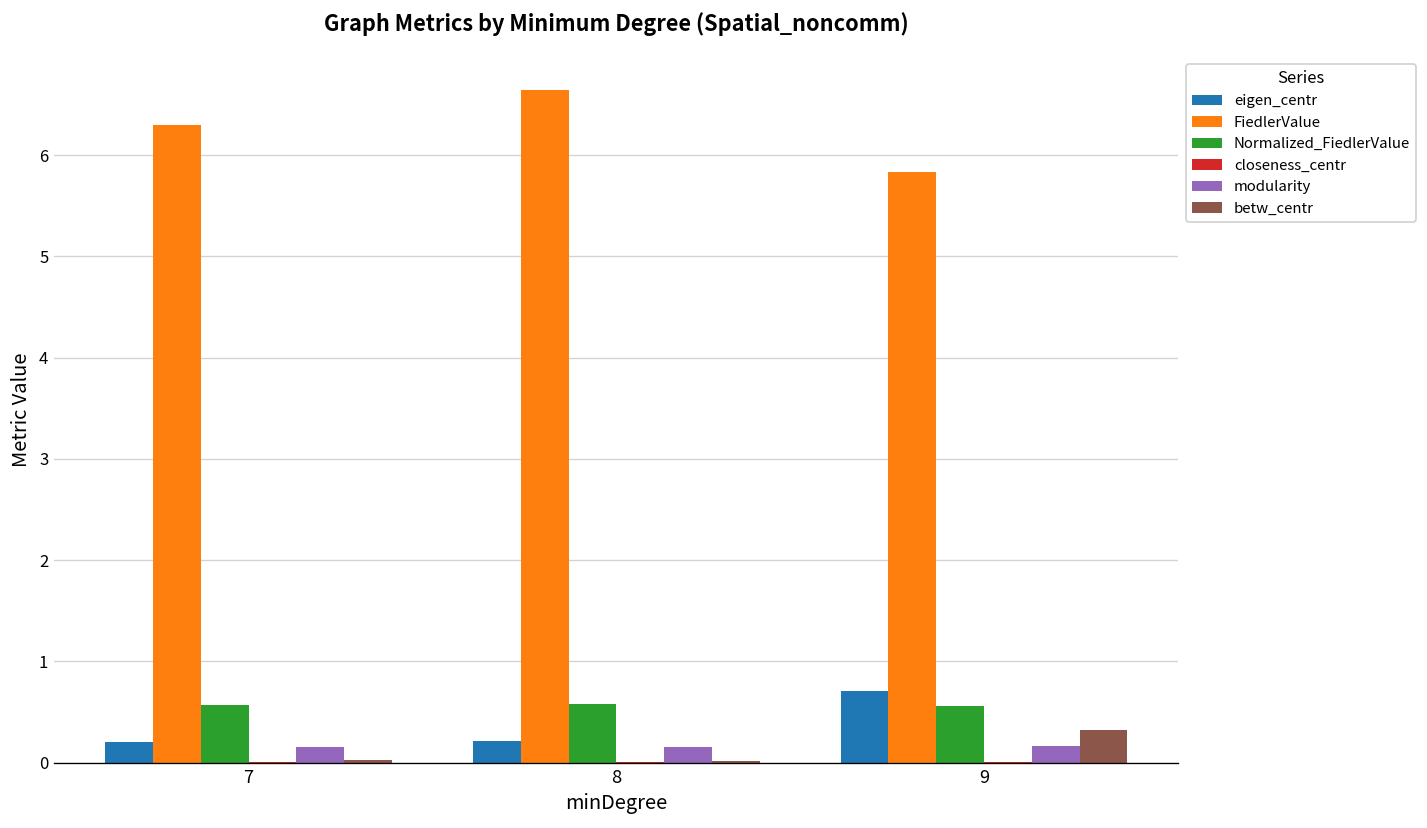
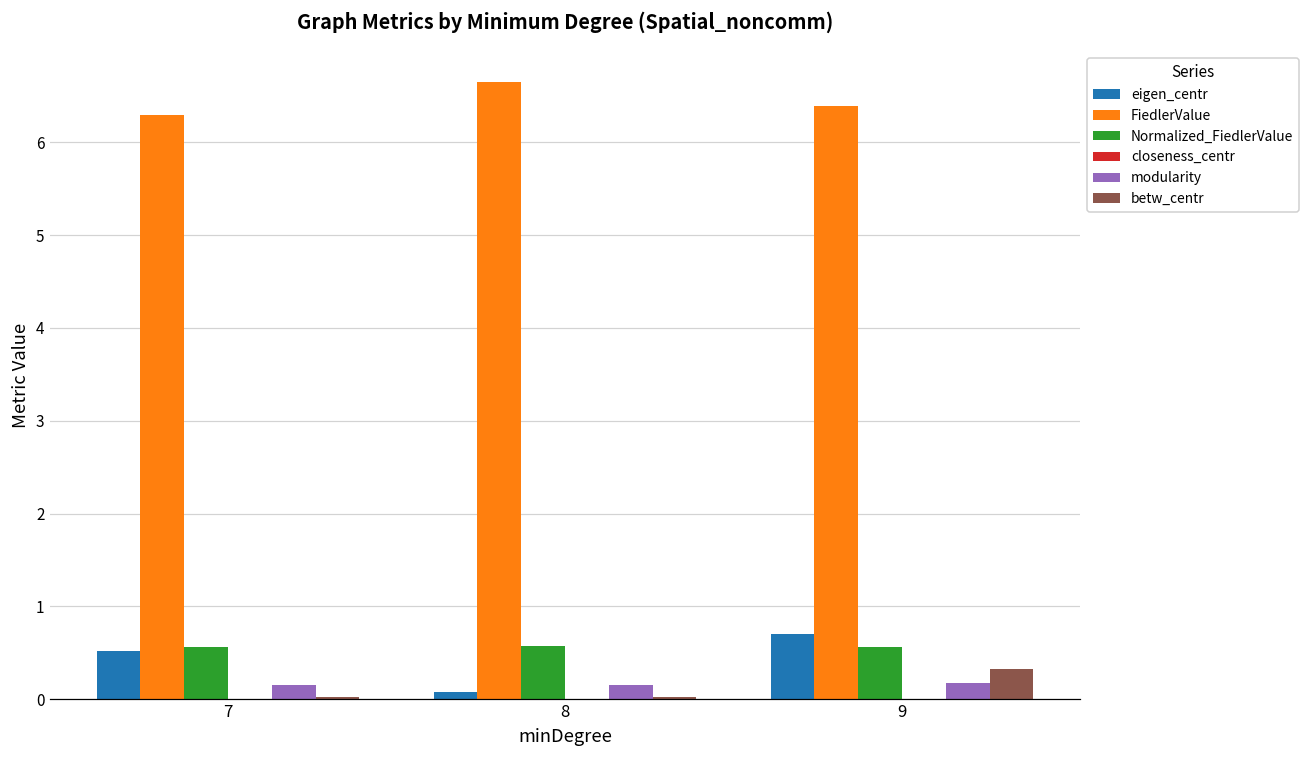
eigen_centr, 7: 0.2 -> 0.5
eigen_centr, 8: 0.2 -> 0.1
FiedlerValue, 9: 5.8 -> 6.4
